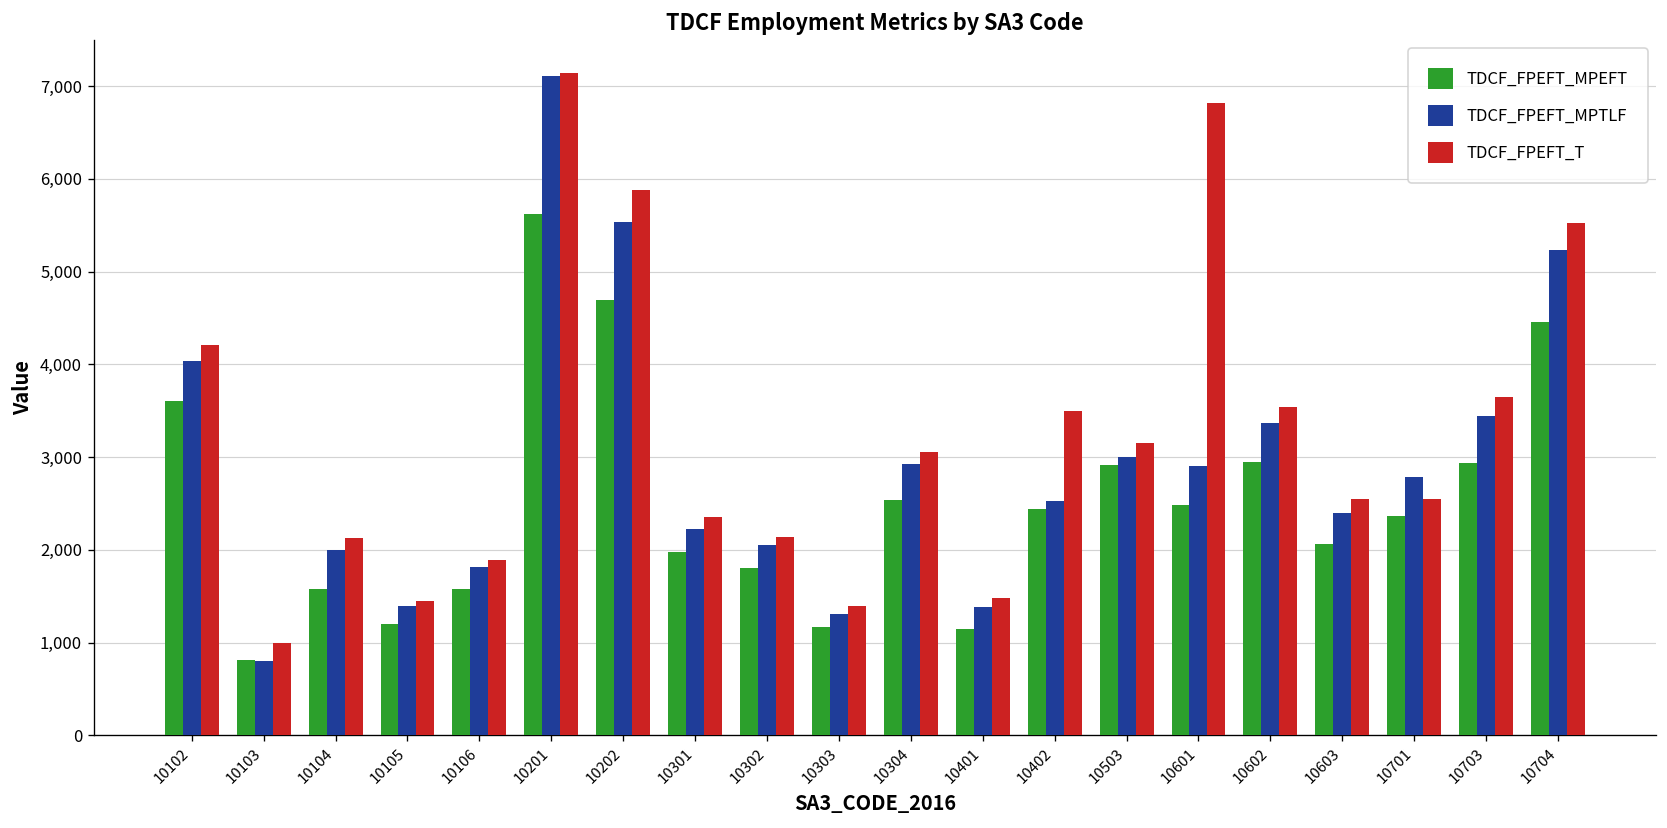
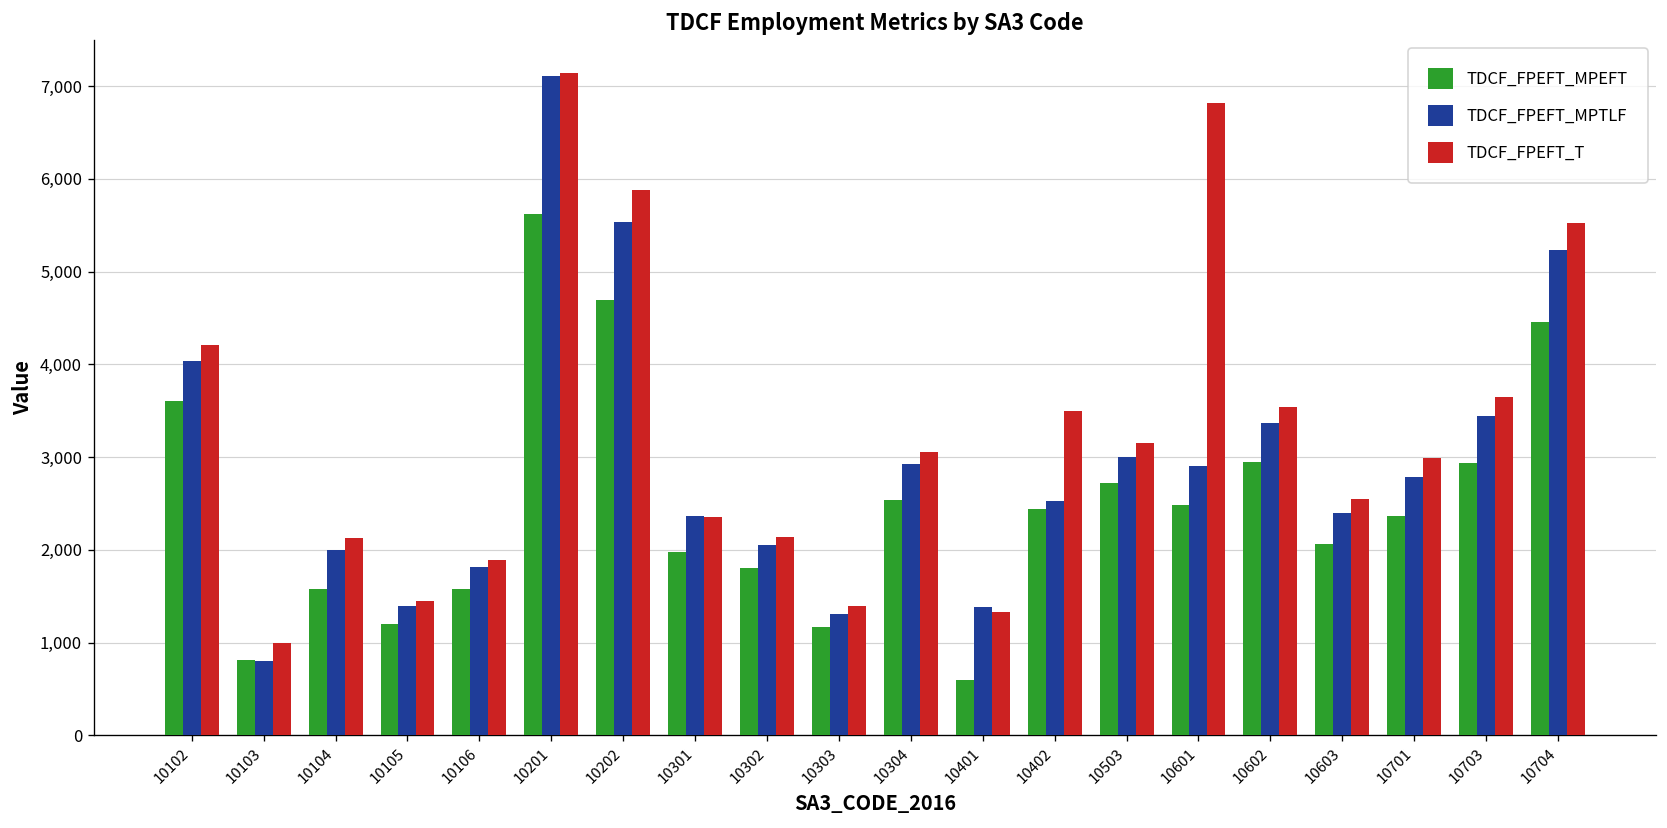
TDCF_FPEFT_MPTLF, 10301: 2,200 -> 2,400
TDCF_FPEFT_MPEFT, 10401: 1,100 -> 600
TDCF_FPEFT_T, 10401: 1,500 -> 1,300
TDCF_FPEFT_MPEFT, 10503: 2,900 -> 2,700
TDCF_FPEFT_T, 10701: 2,600 -> 3,000
